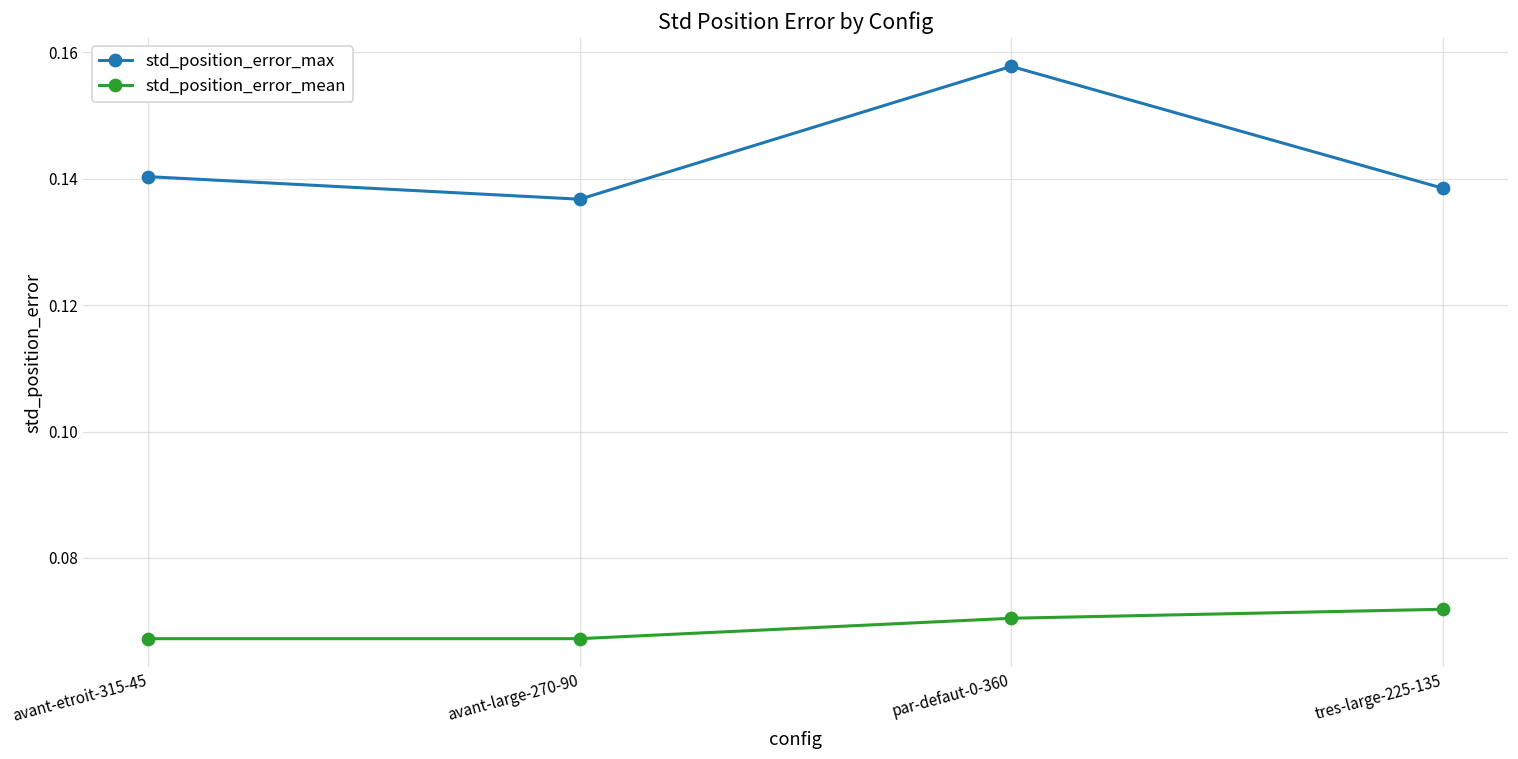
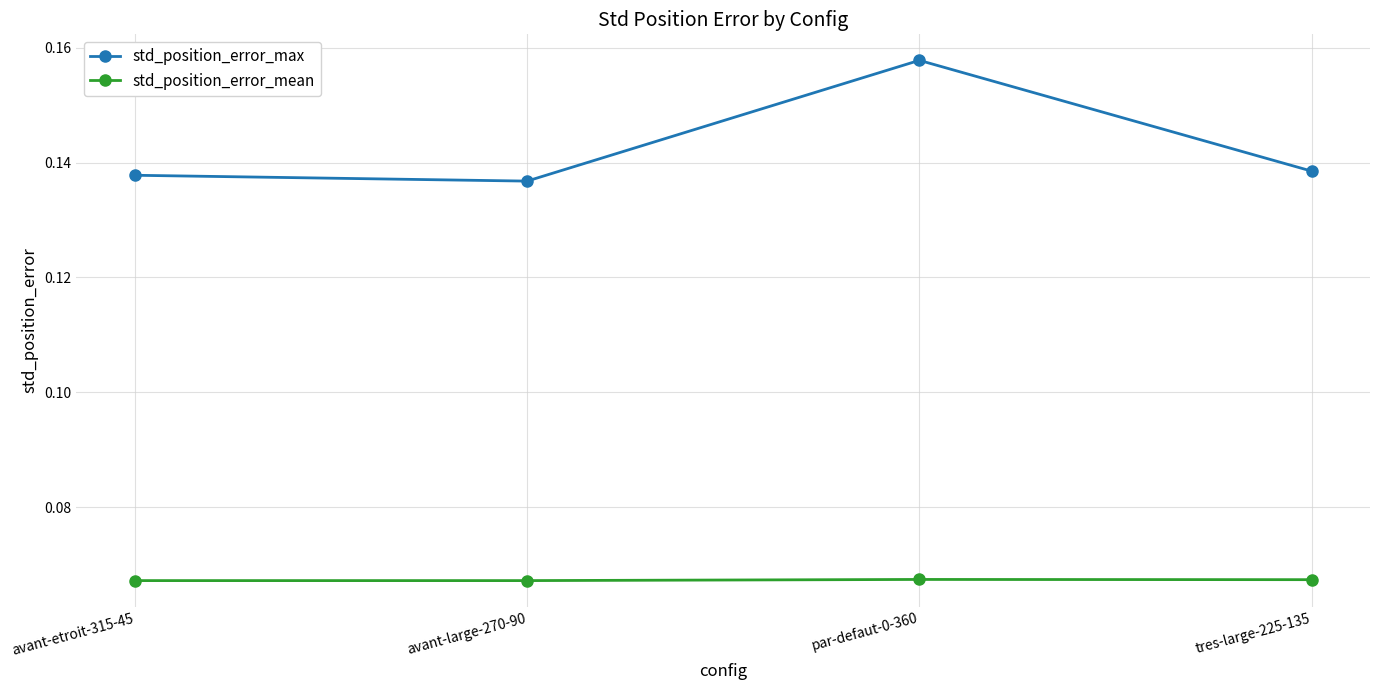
std_position_error_max, avant-etroit-315-45: 0.140 -> 0.138
std_position_error_mean, par-defaut-0-360: 0.070 -> 0.067
std_position_error_mean, tres-large-225-135: 0.072 -> 0.067
